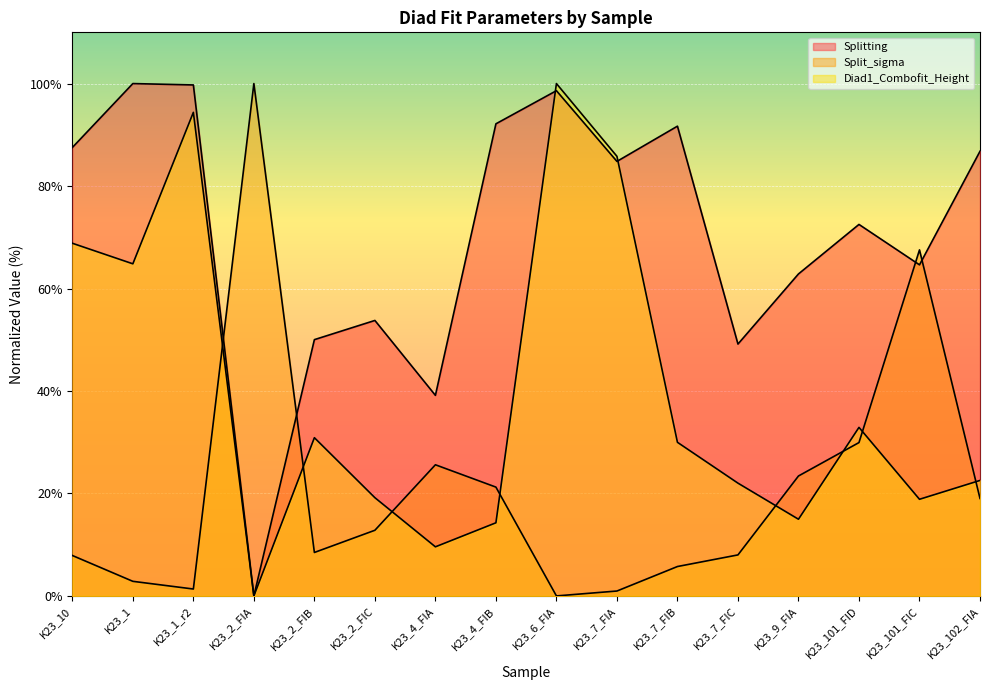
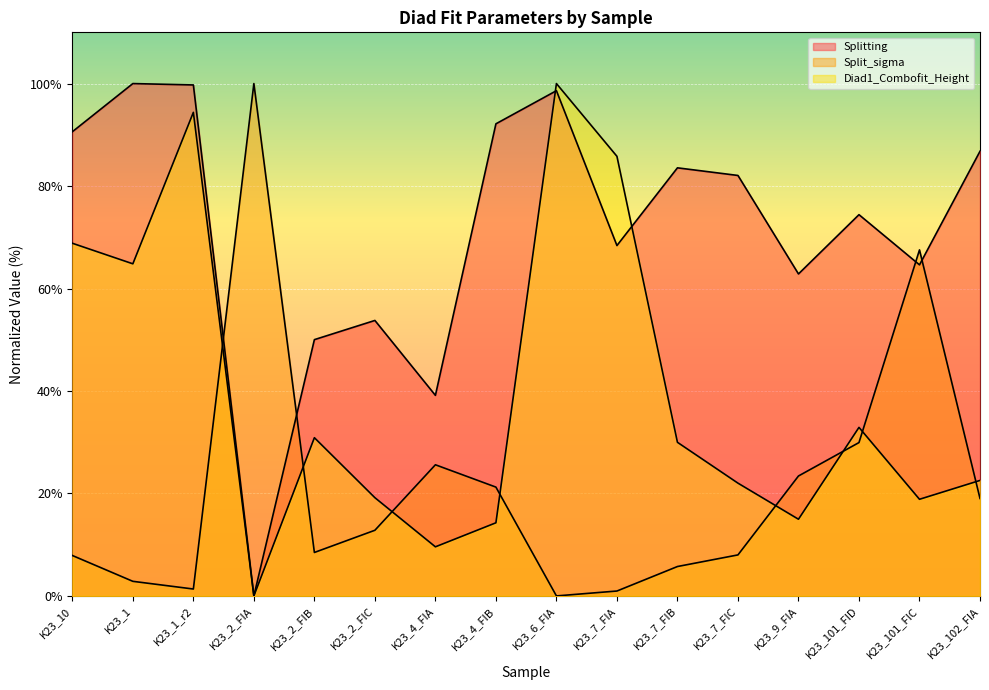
Splitting, K23_10: 88% -> 91%
Splitting, K23_7_FIA: 85% -> 68%
Splitting, K23_7_FIB: 92% -> 84%
Splitting, K23_7_FIC: 49% -> 82%
Splitting, K23_101_FID: 73% -> 74%
